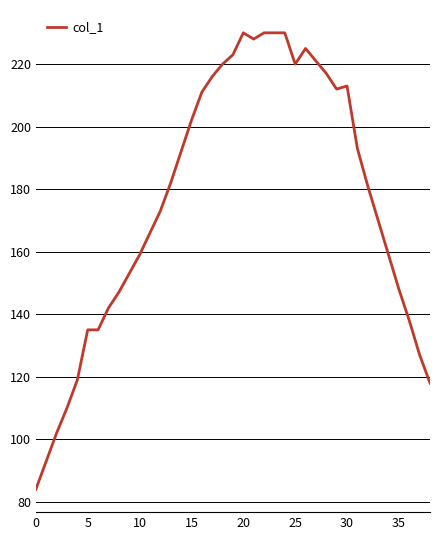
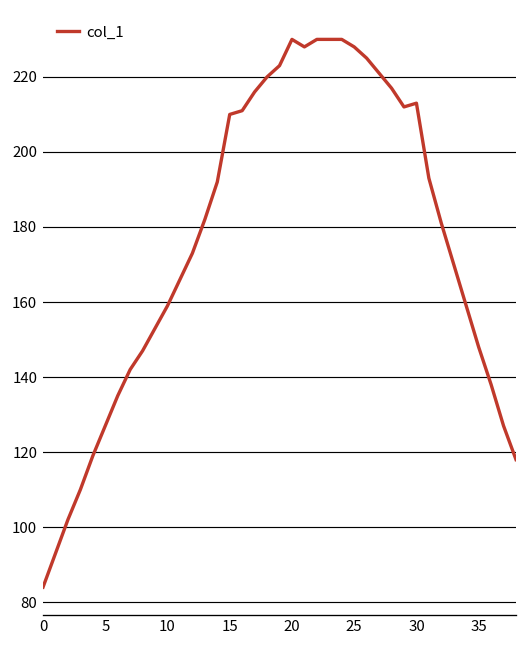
5: 135 -> 127
15: 202 -> 210
25: 220 -> 228
